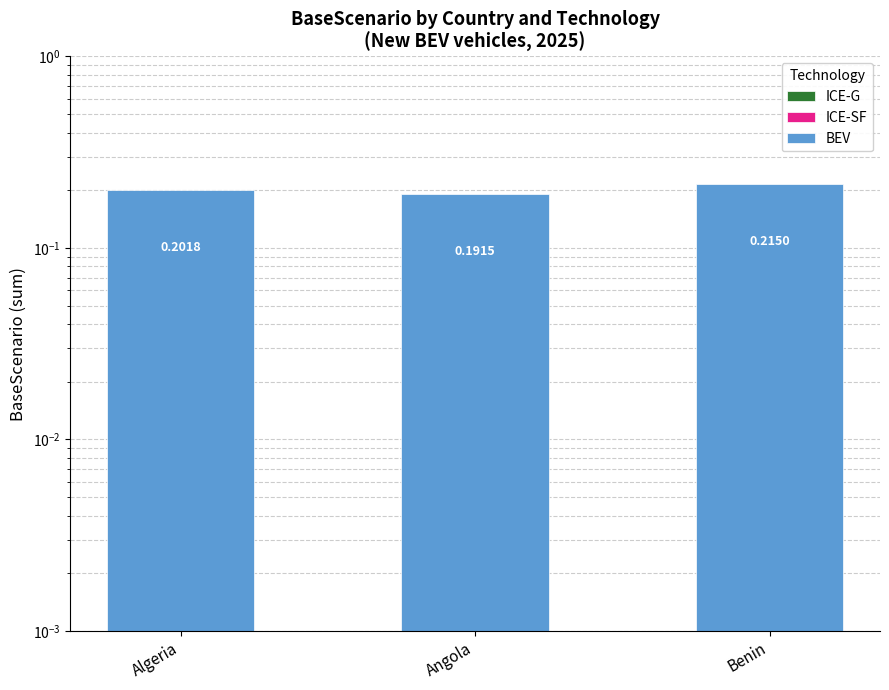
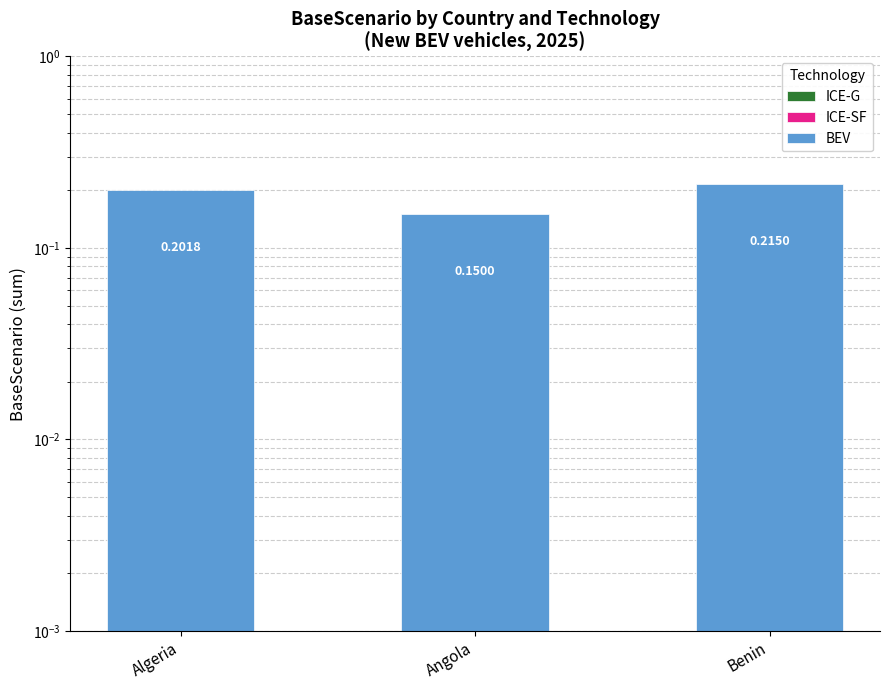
BEV, Angola: 0.1915 -> 0.1500
